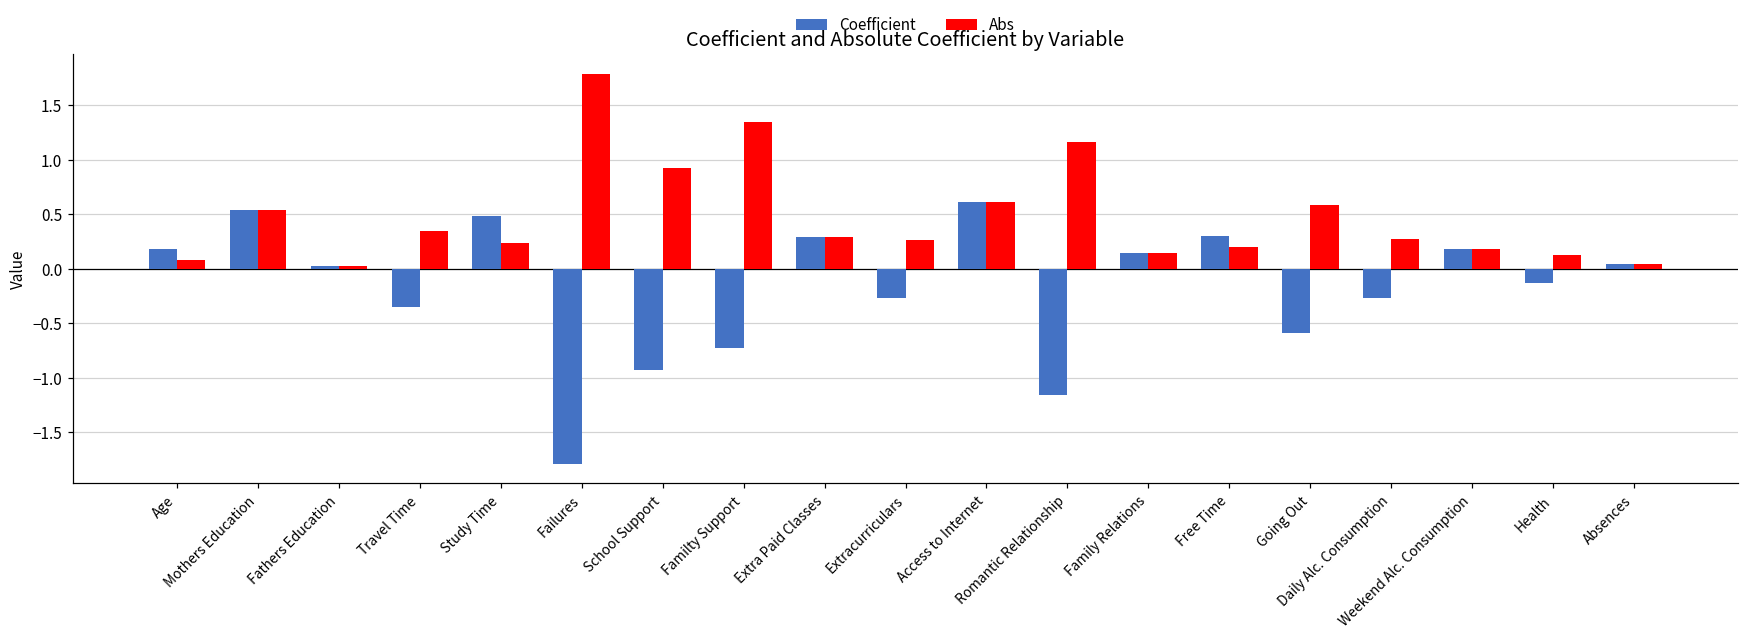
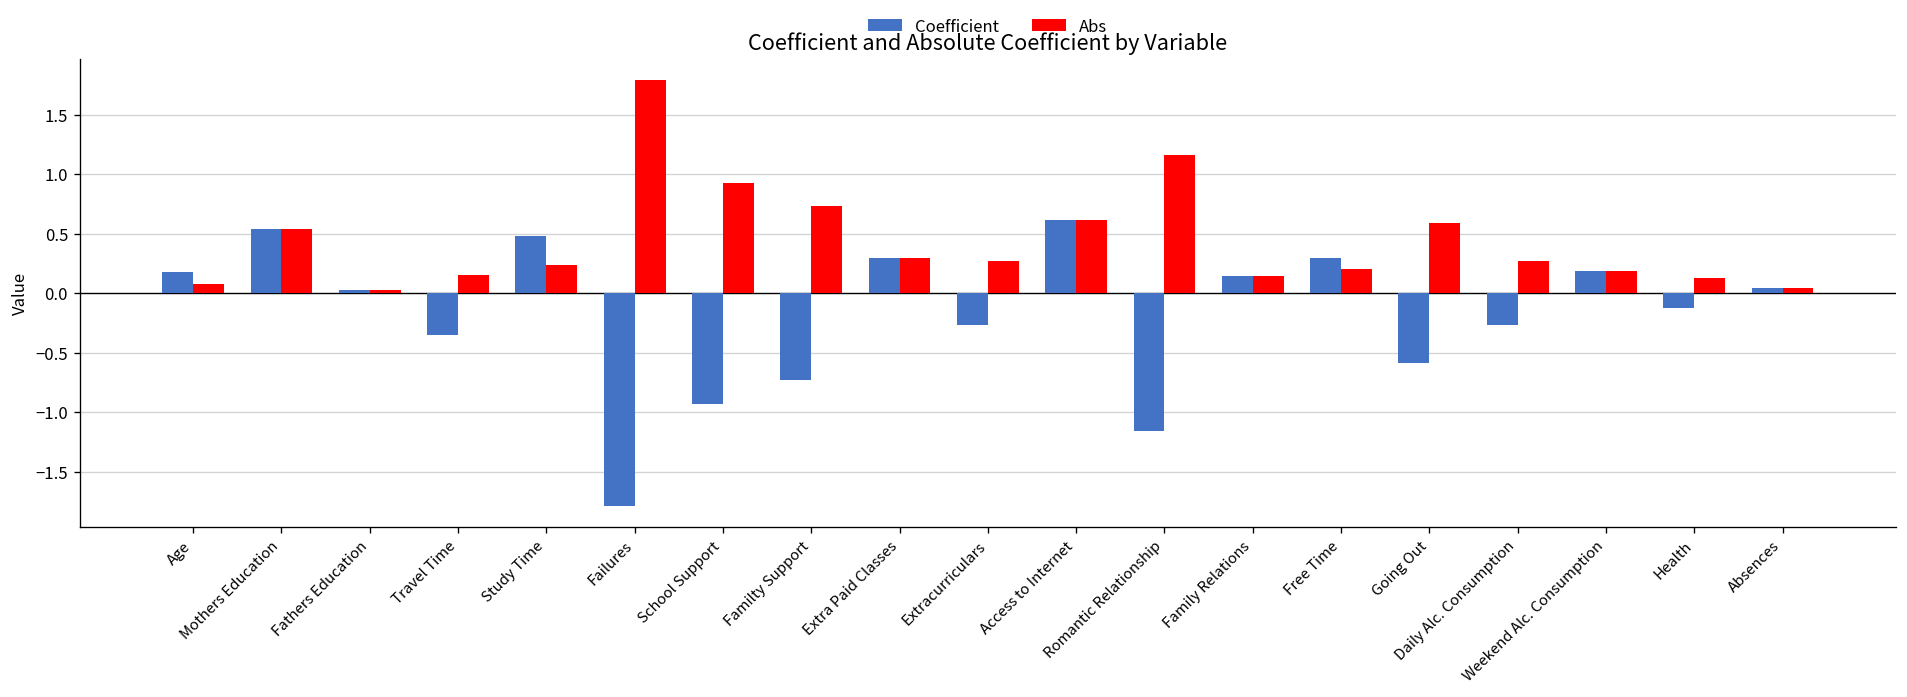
Abs, Travel Time: 0.3 -> 0.2
Abs, Familty Support: 1.3 -> 0.7
